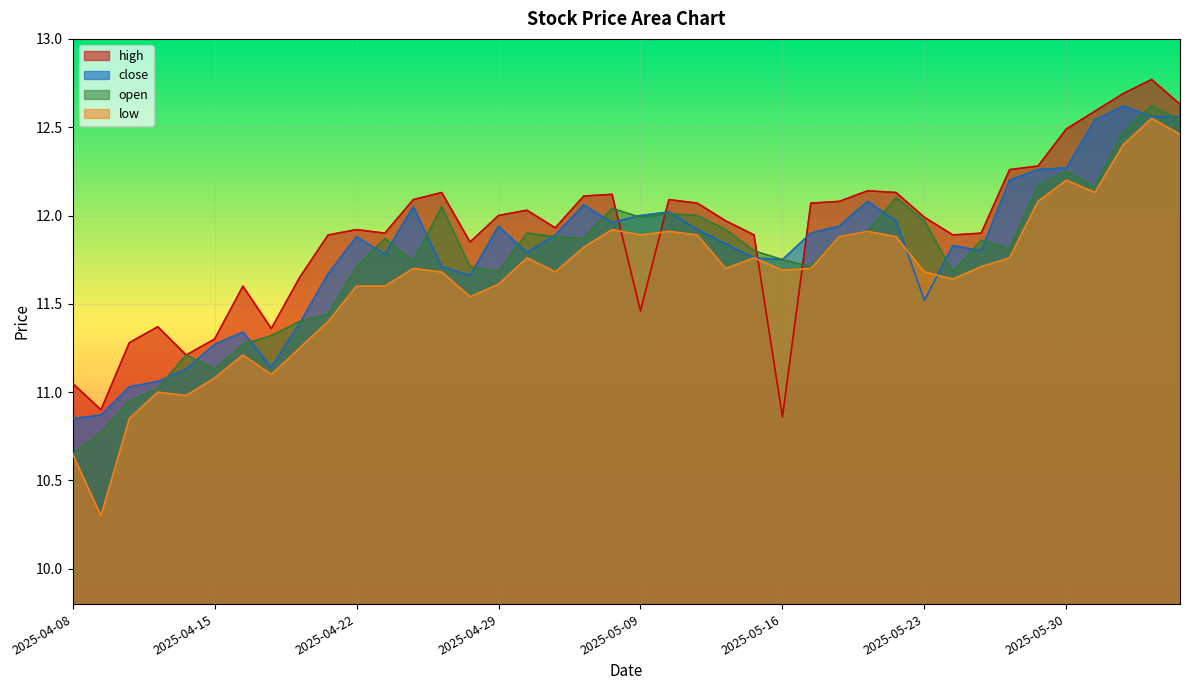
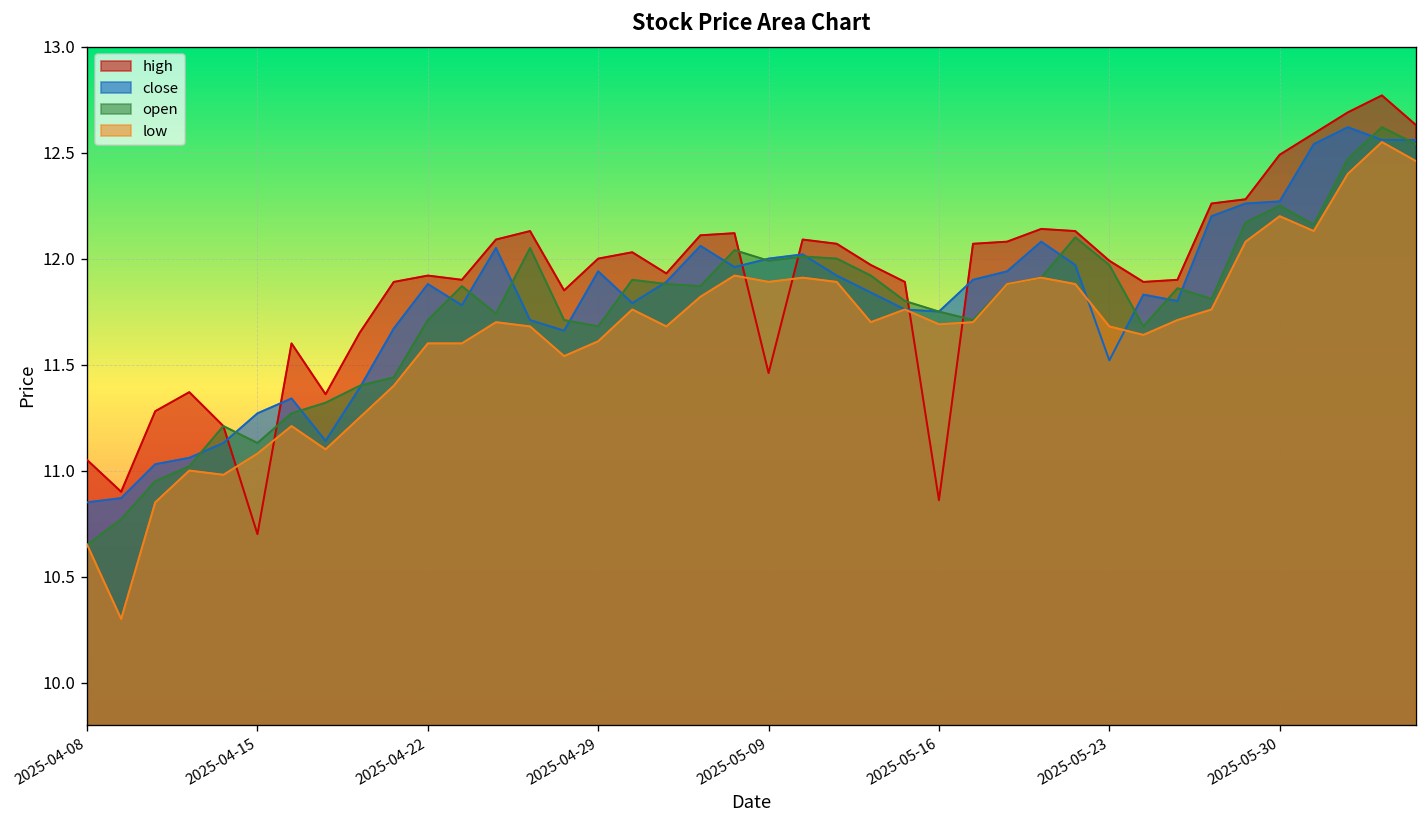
high, 2025-04-15: 11.3 -> 10.7
